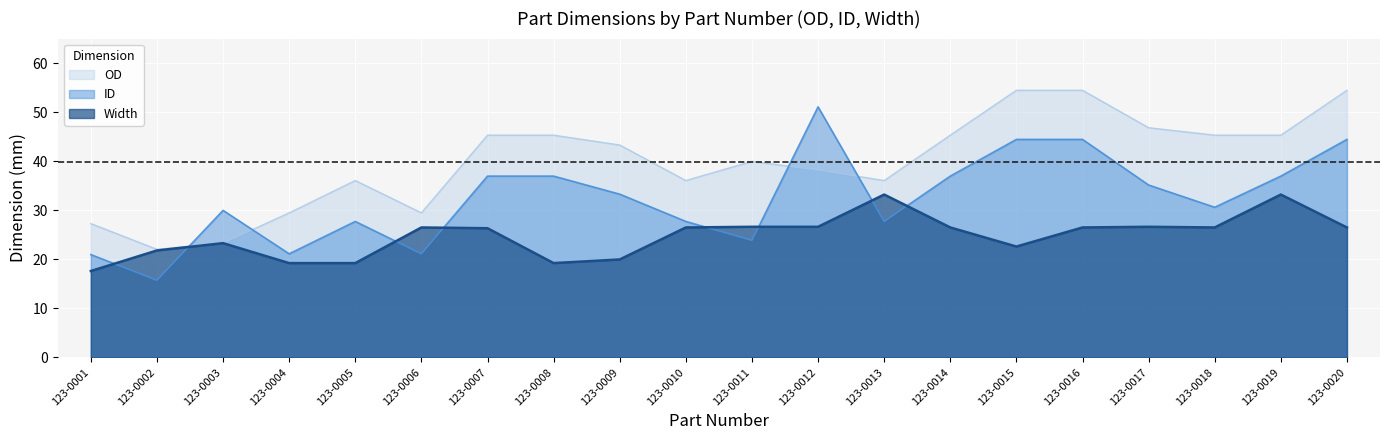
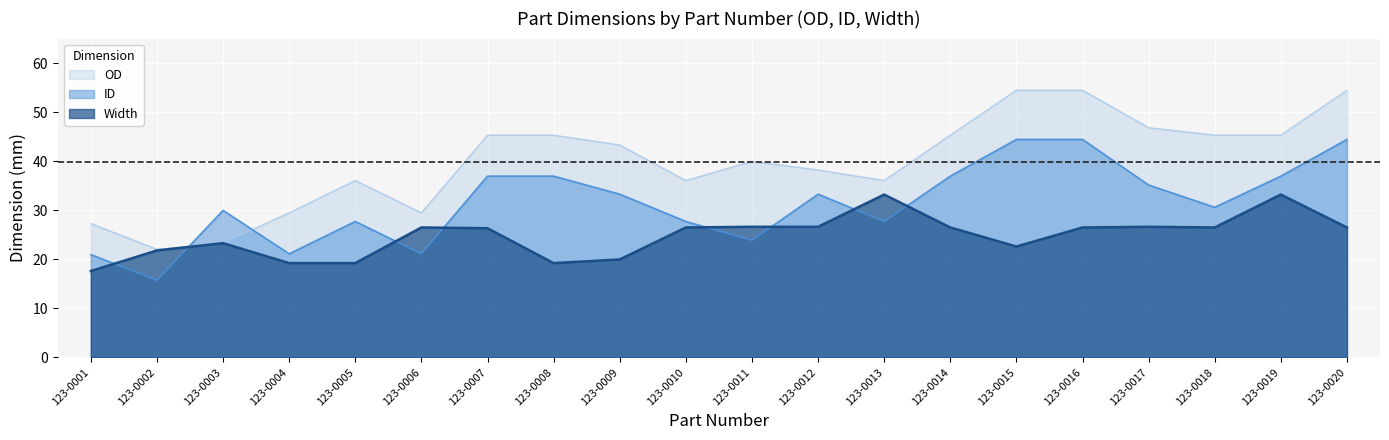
ID, 123-0012: 51 -> 33
